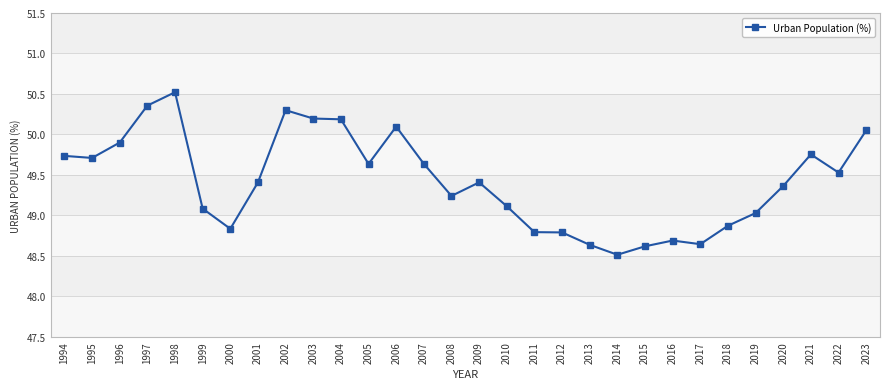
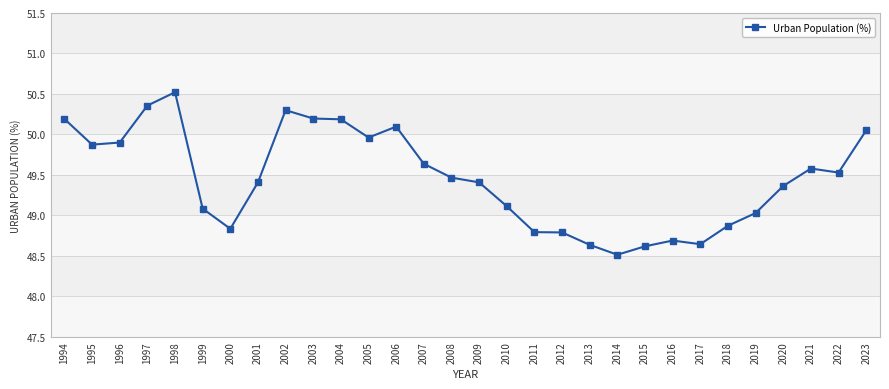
1994: 49.7 -> 50.2
1995: 49.7 -> 49.9
2005: 49.6 -> 50.0
2008: 49.2 -> 49.5
2021: 49.8 -> 49.6
